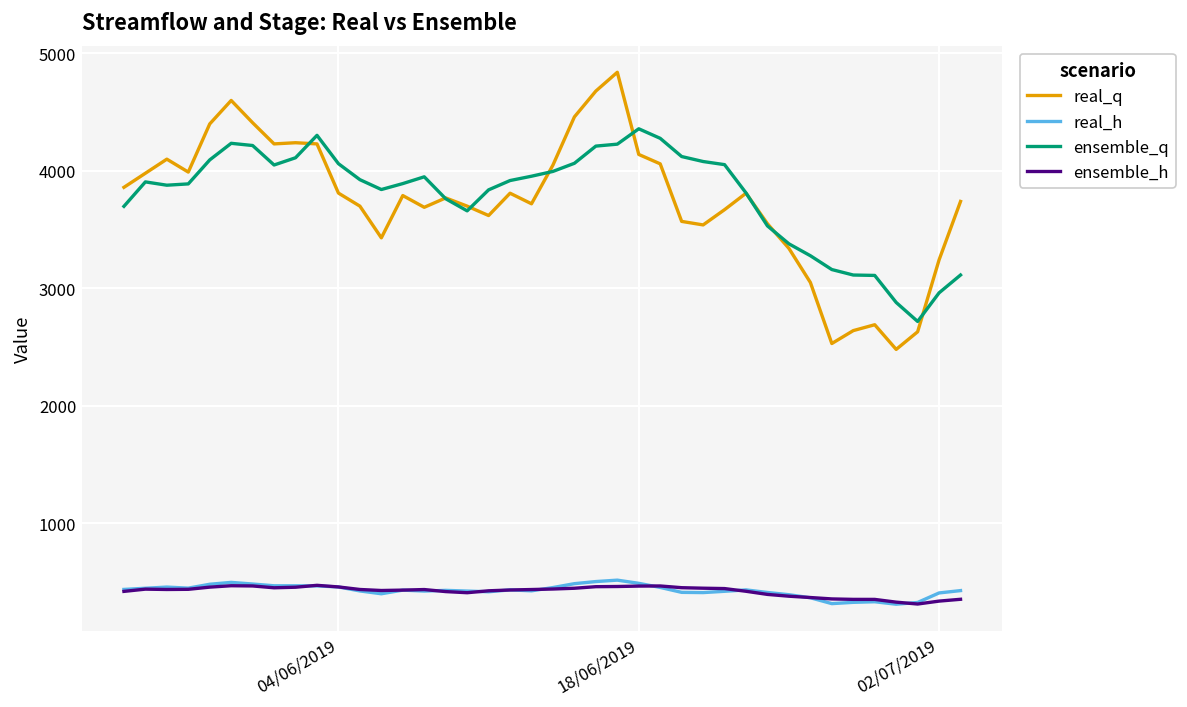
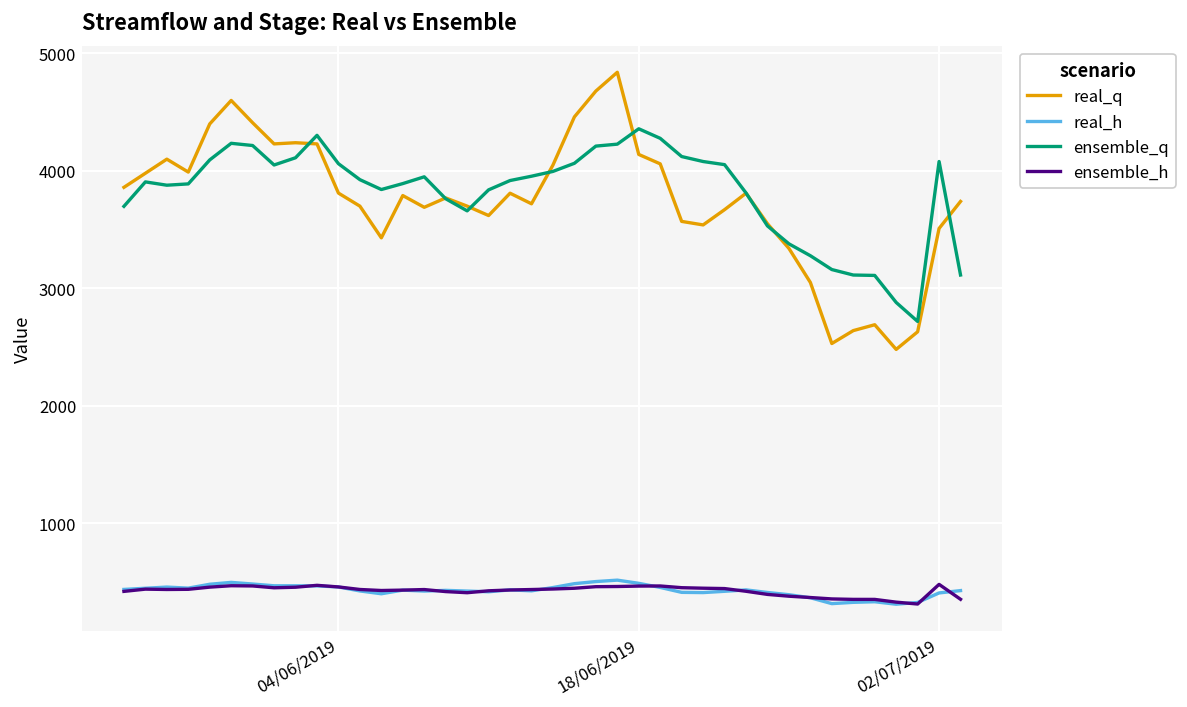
real_q, 02/07/2019: 3200 -> 3500
ensemble_q, 02/07/2019: 3000 -> 4100
ensemble_h, 02/07/2019: 300 -> 500
